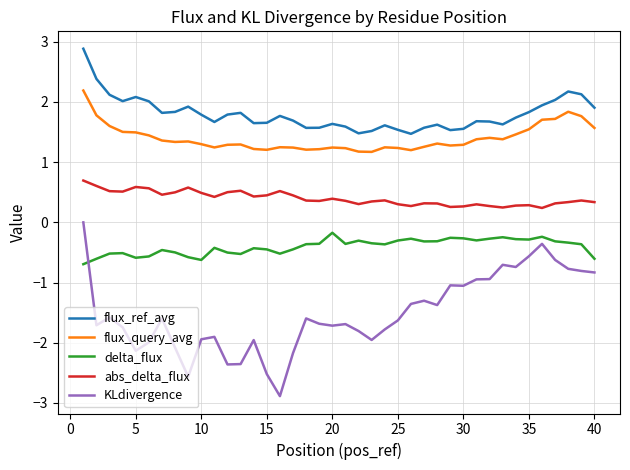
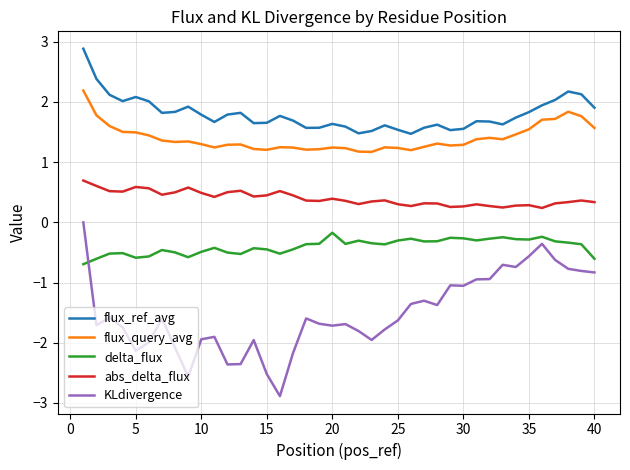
delta_flux, 10: -0.6 -> -0.5
